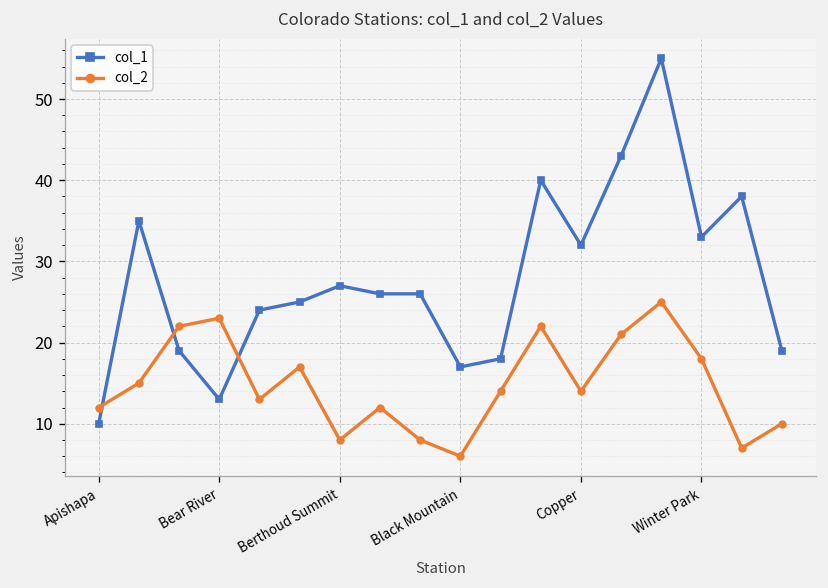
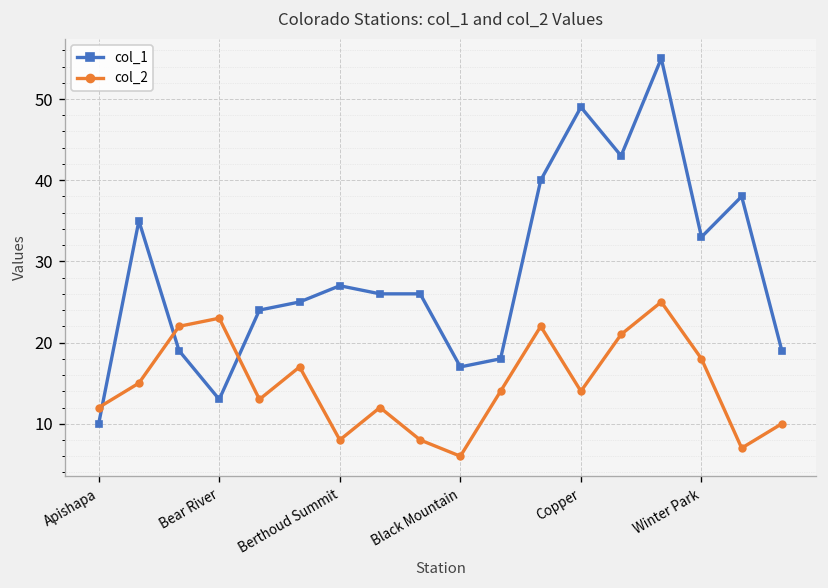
col_1, Copper: 32 -> 49
